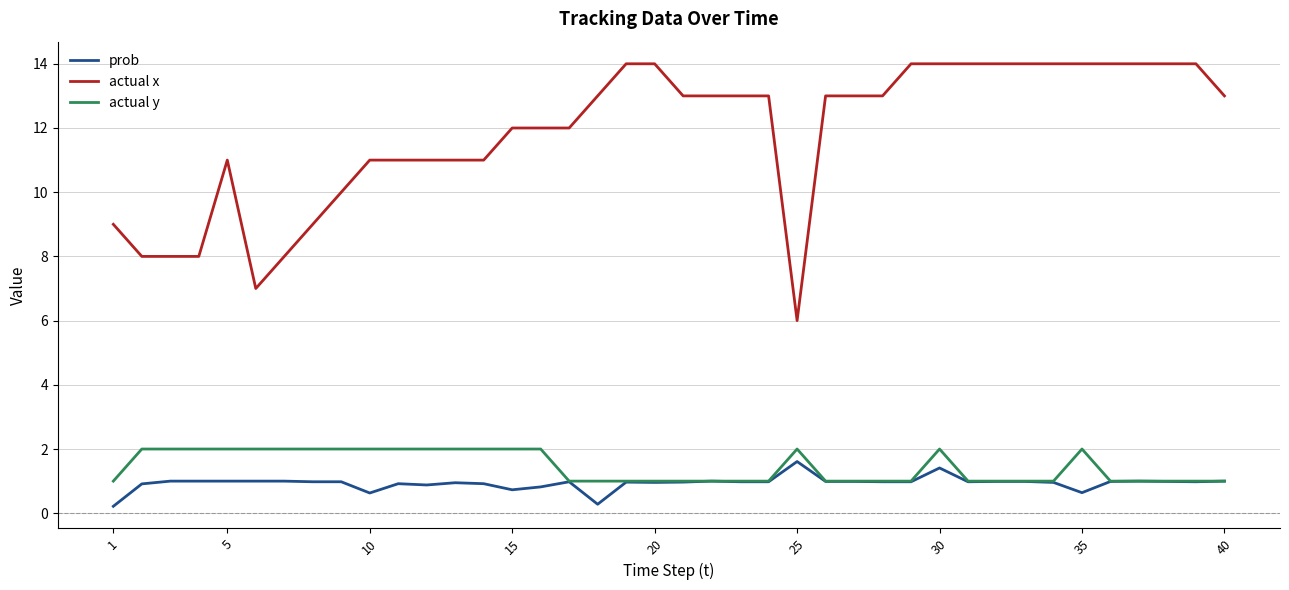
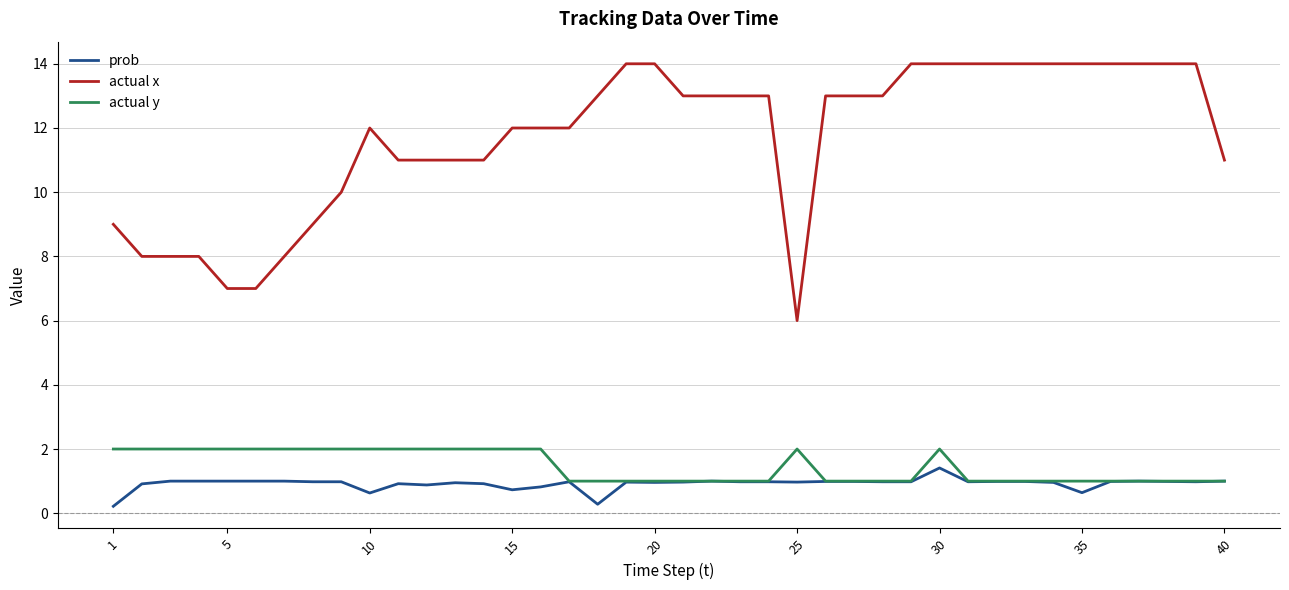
actual y, 1: 1 -> 2
actual x, 5: 11 -> 7
actual x, 10: 11 -> 12
prob, 25: 1.6 -> 1.0
actual y, 35: 2 -> 1
actual x, 40: 13 -> 11
